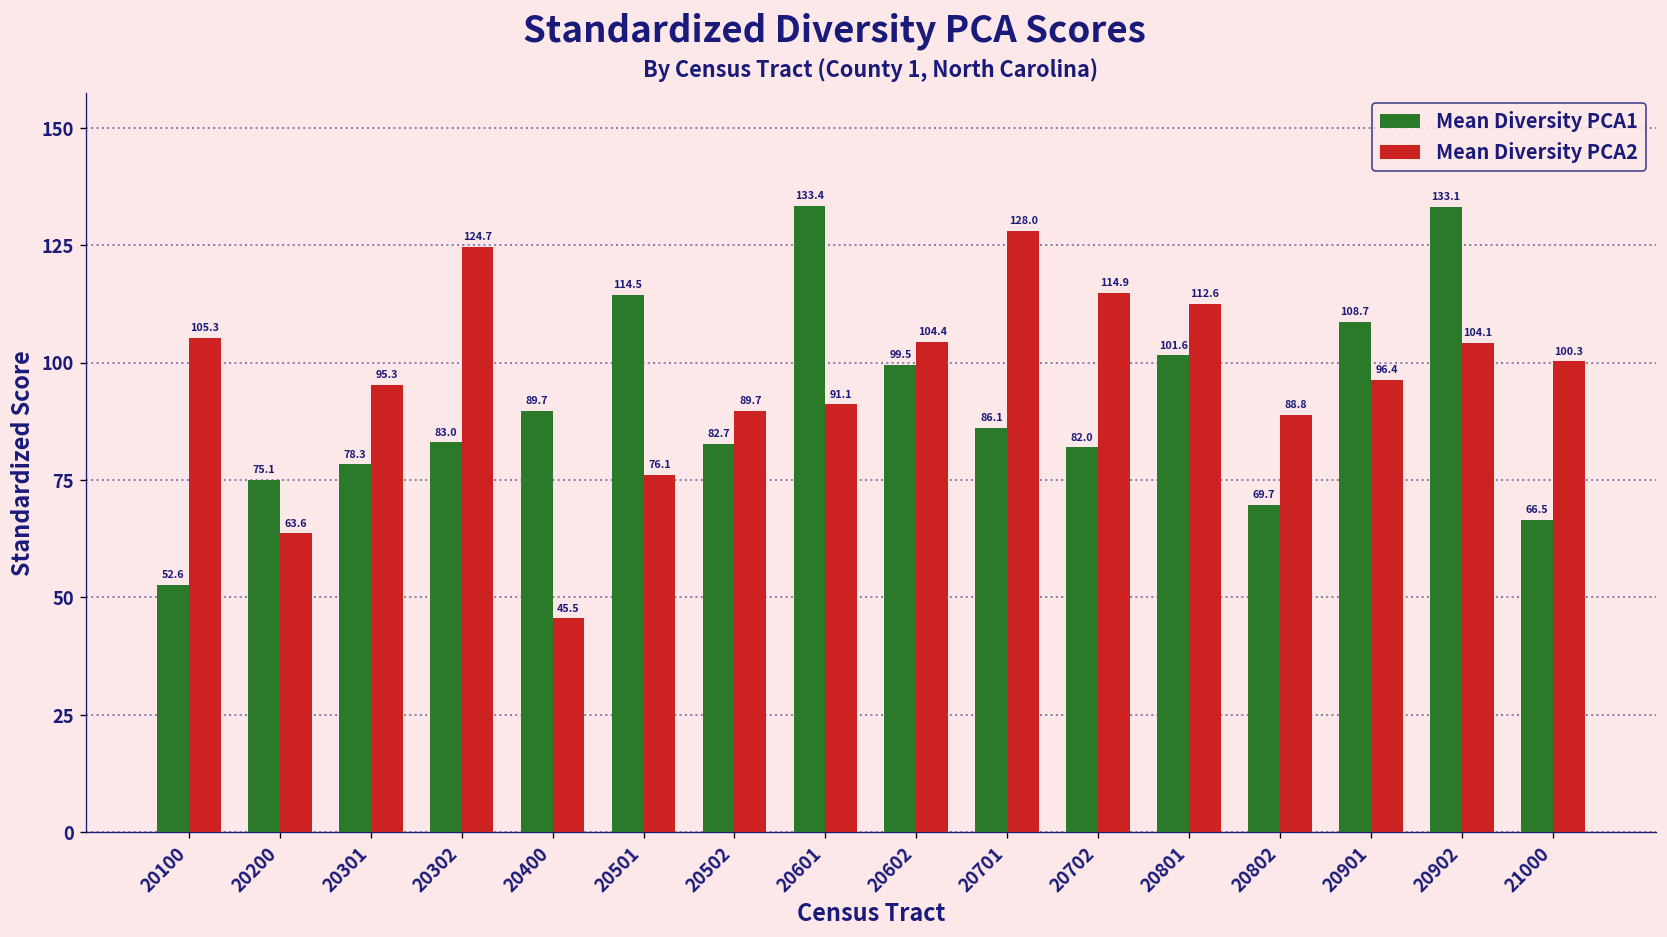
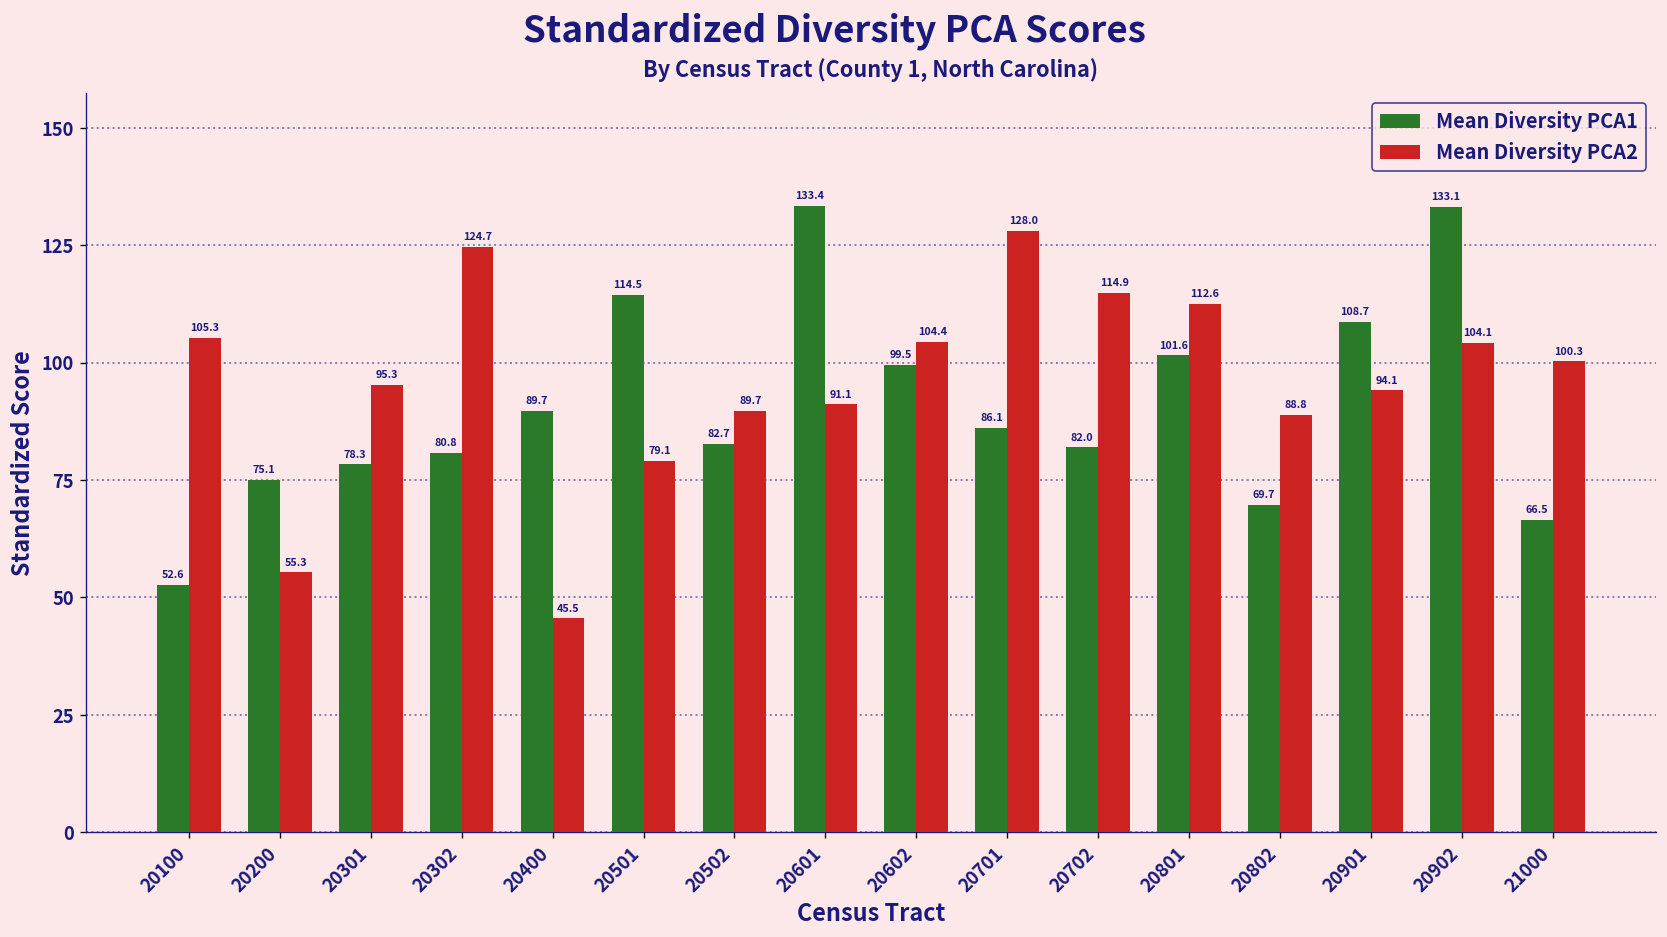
Mean Diversity PCA2, 20200: 63.6 -> 55.3
Mean Diversity PCA1, 20302: 83.0 -> 80.8
Mean Diversity PCA2, 20501: 76.1 -> 79.1
Mean Diversity PCA2, 20901: 96.4 -> 94.1
